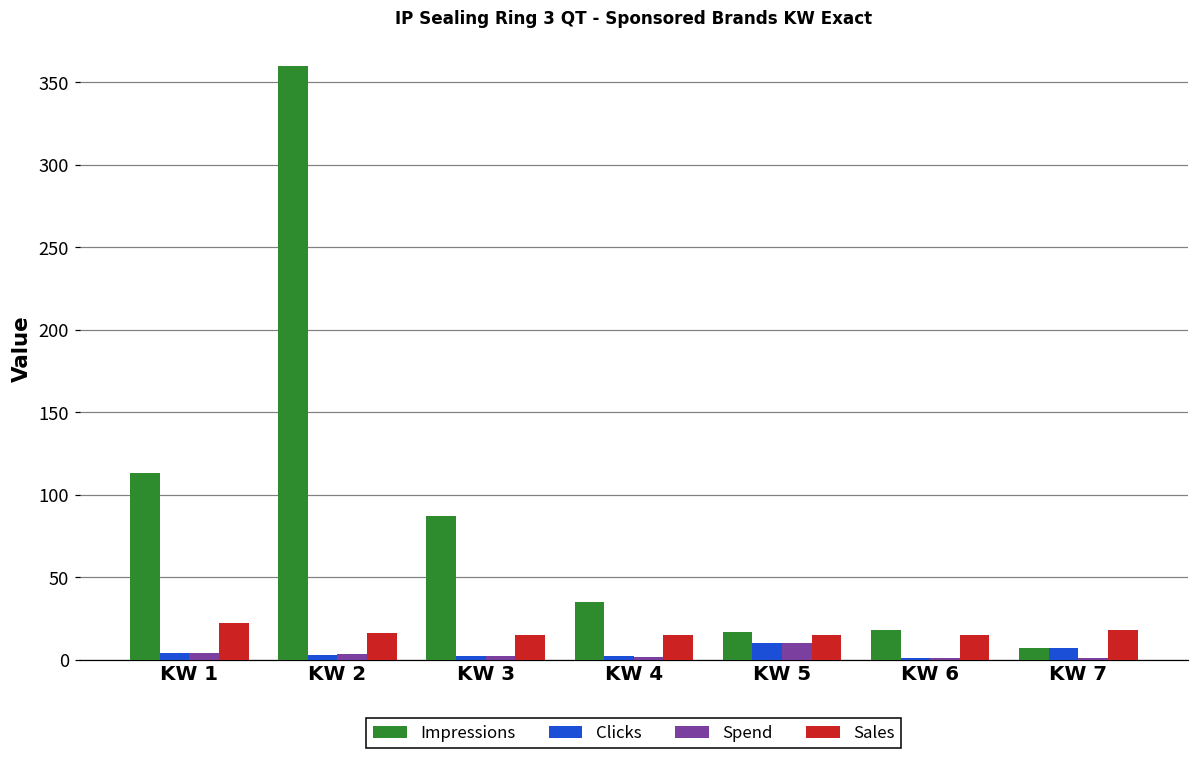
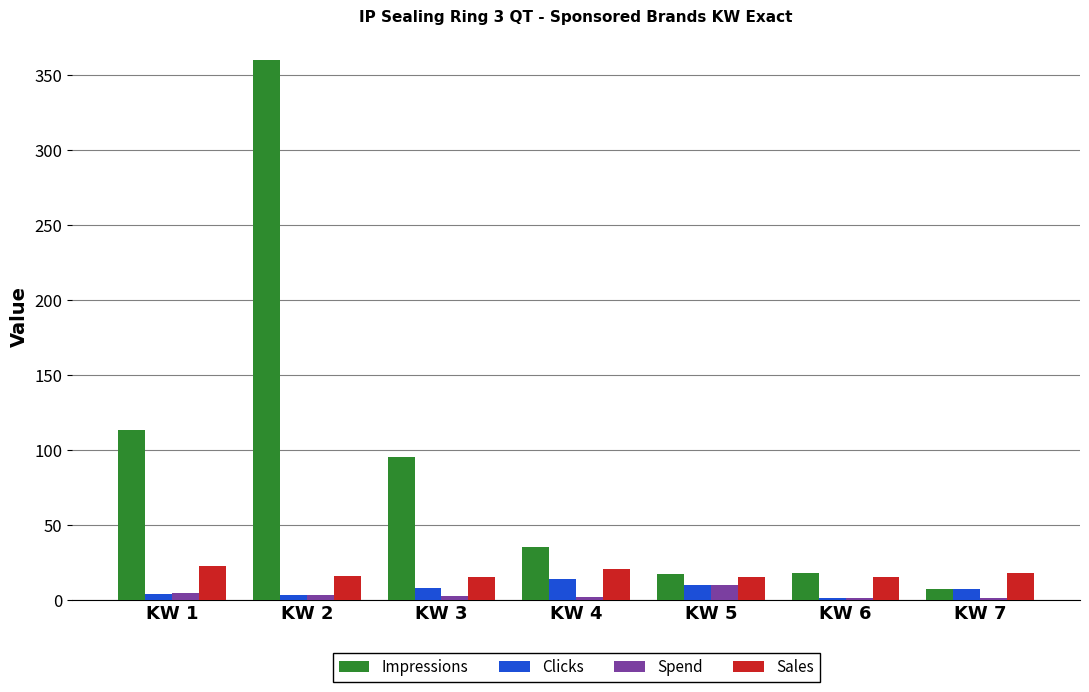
Impressions, KW 3: 87 -> 95
Clicks, KW 3: 2 -> 8
Clicks, KW 4: 2 -> 14
Sales, KW 4: 15 -> 21
